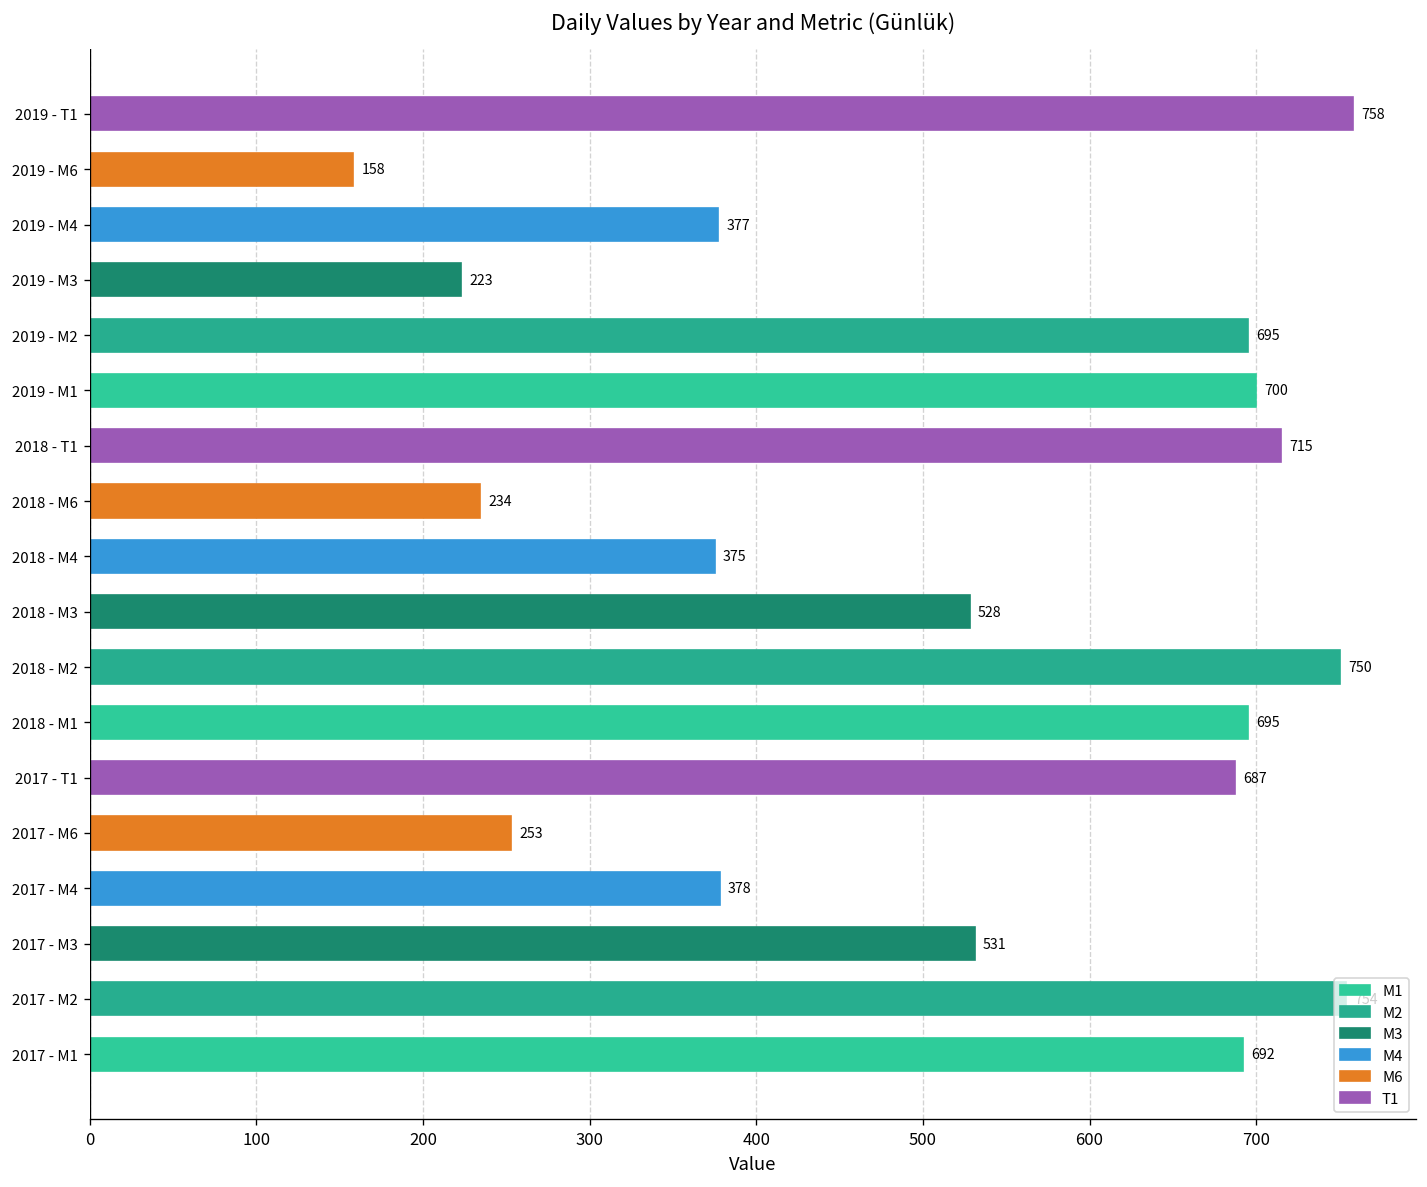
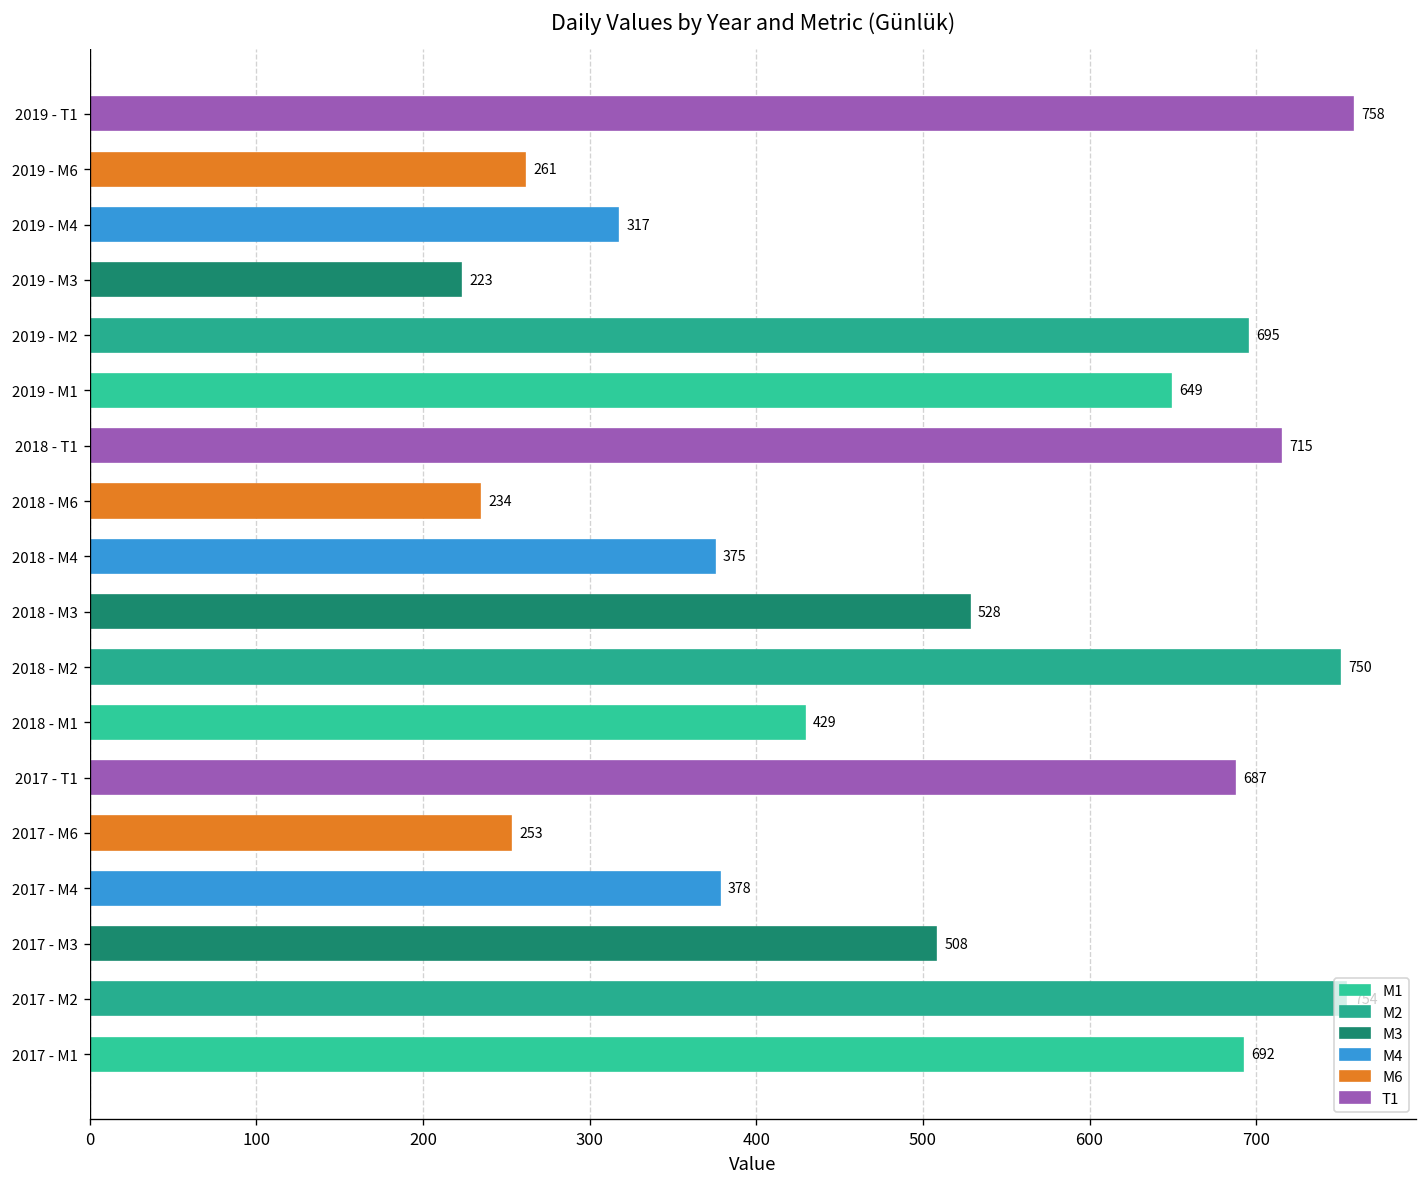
2019 - M6: 158 -> 261
2019 - M4: 377 -> 317
2019 - M1: 700 -> 649
2018 - M1: 695 -> 429
2017 - M3: 531 -> 508
